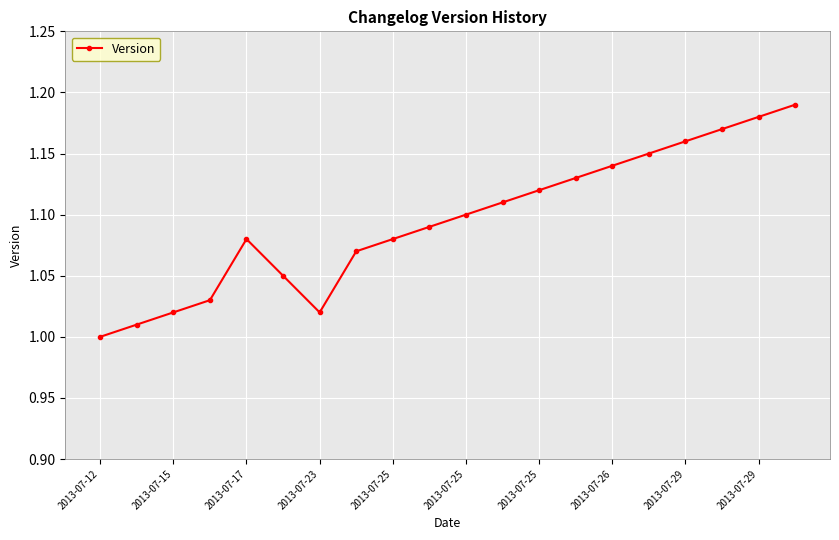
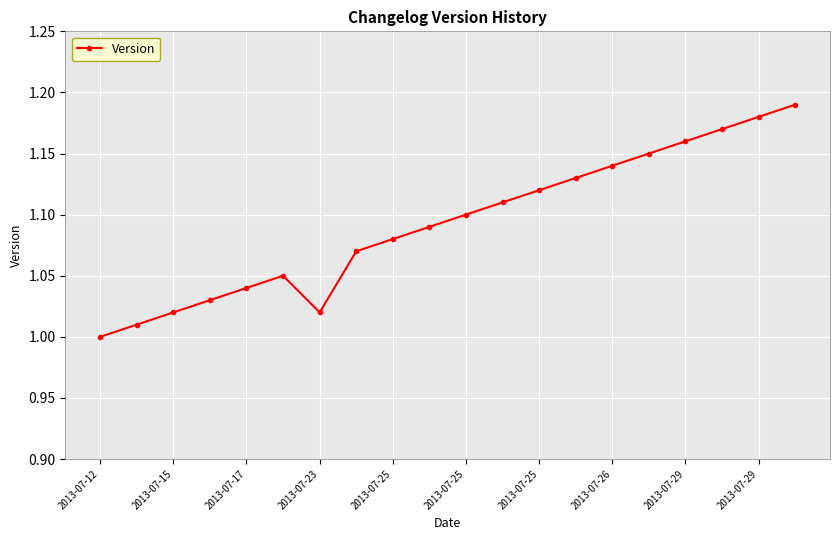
2013-07-17: 1.08 -> 1.04
